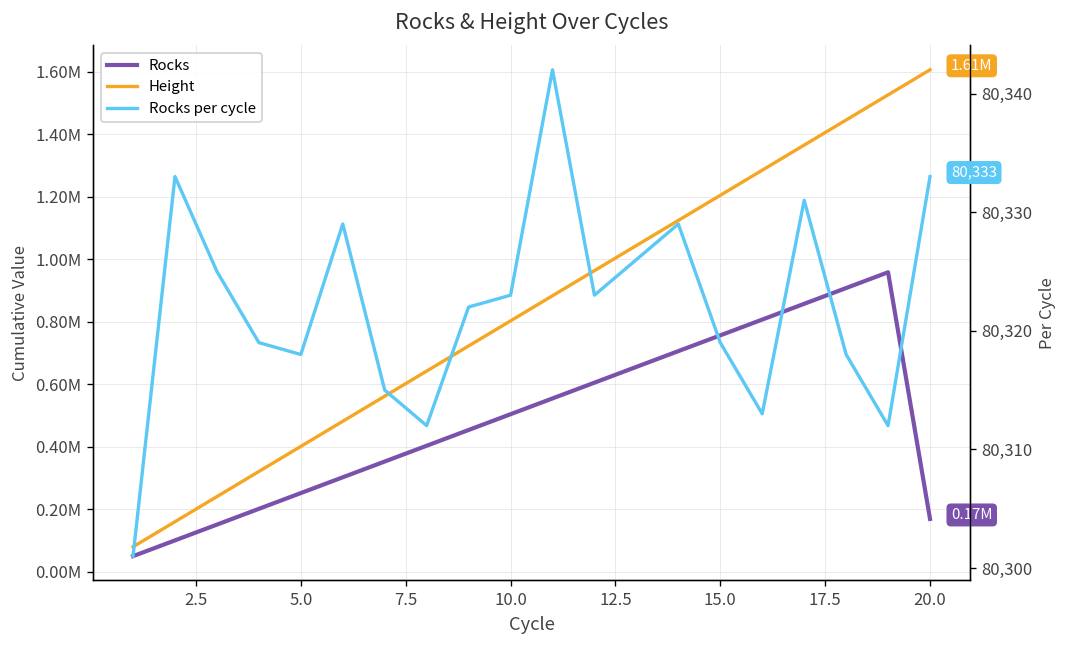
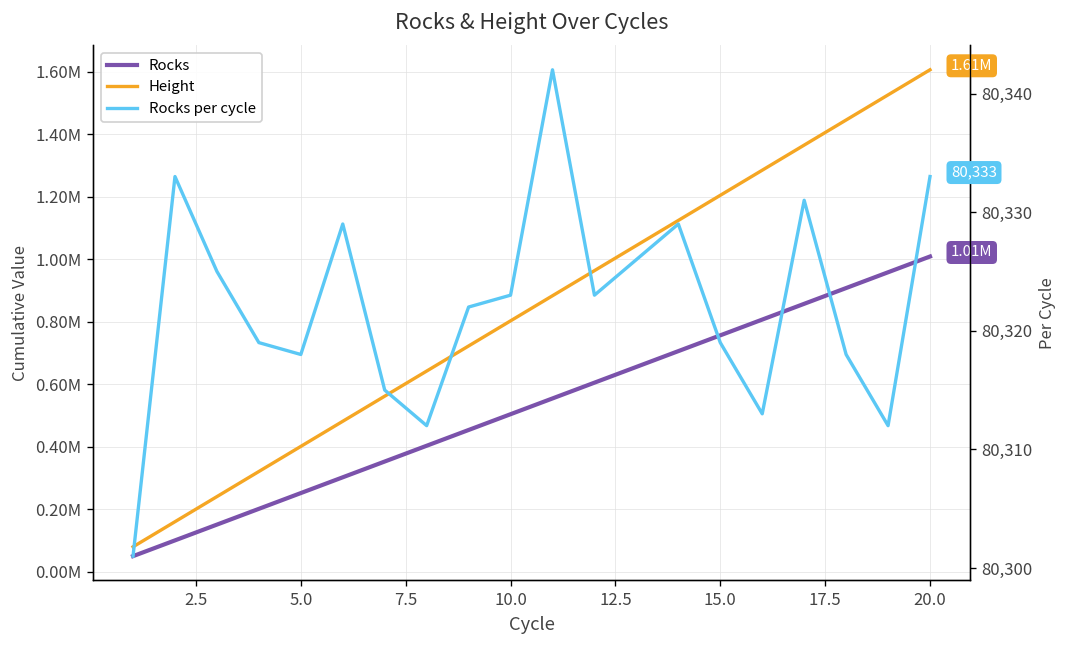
Rocks, 20.0: 0.17M -> 1.01M
